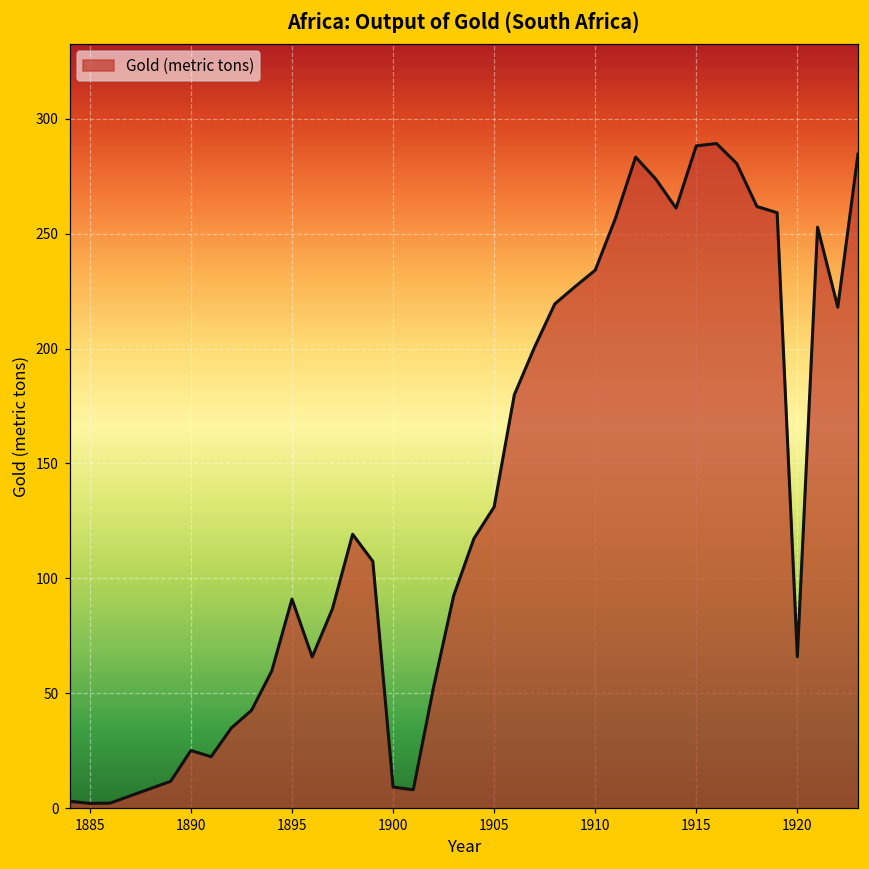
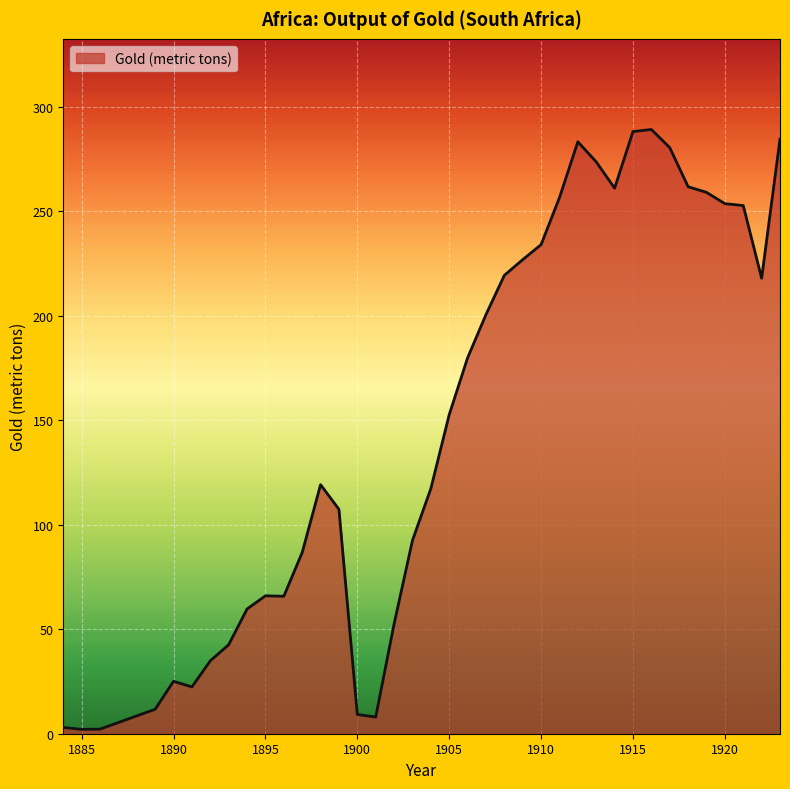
1895: 91 -> 66
1905: 131 -> 153
1920: 66 -> 254
